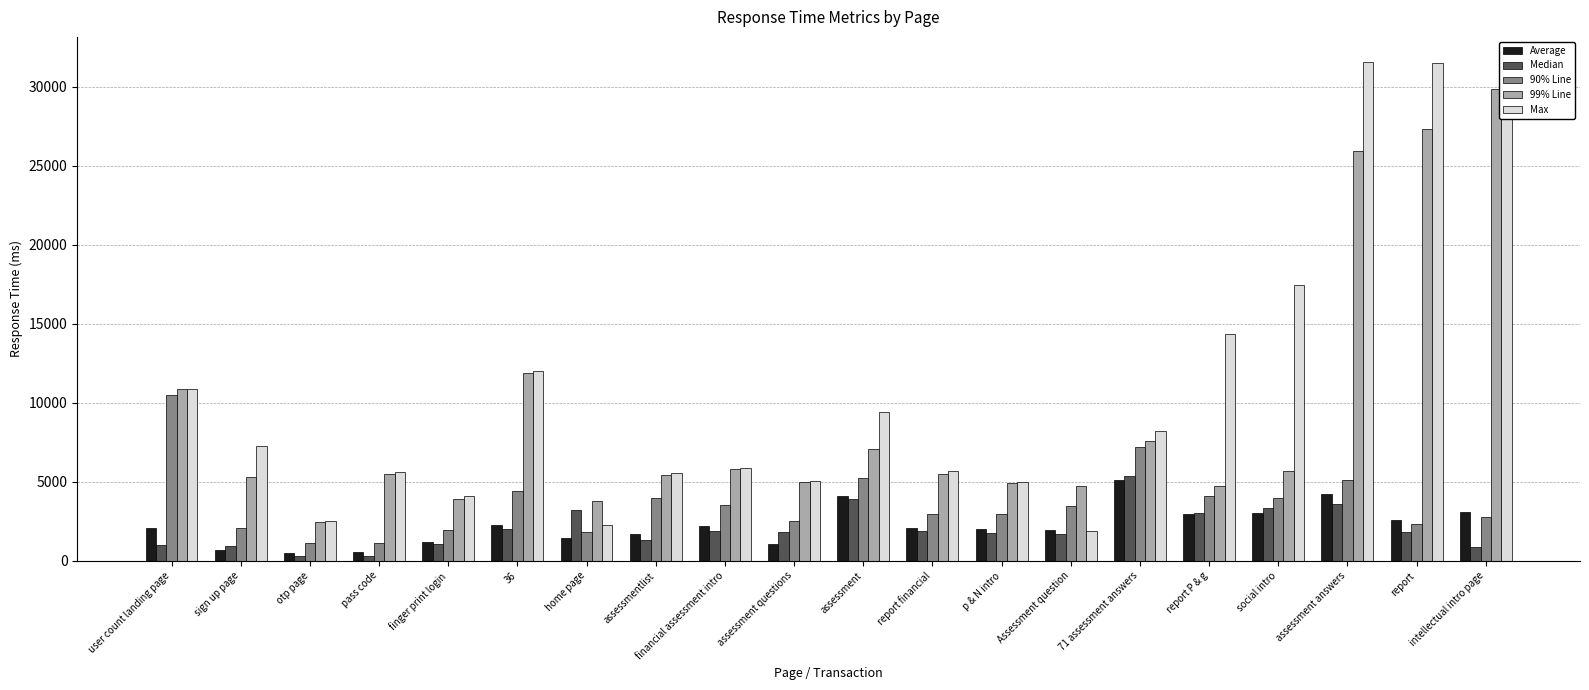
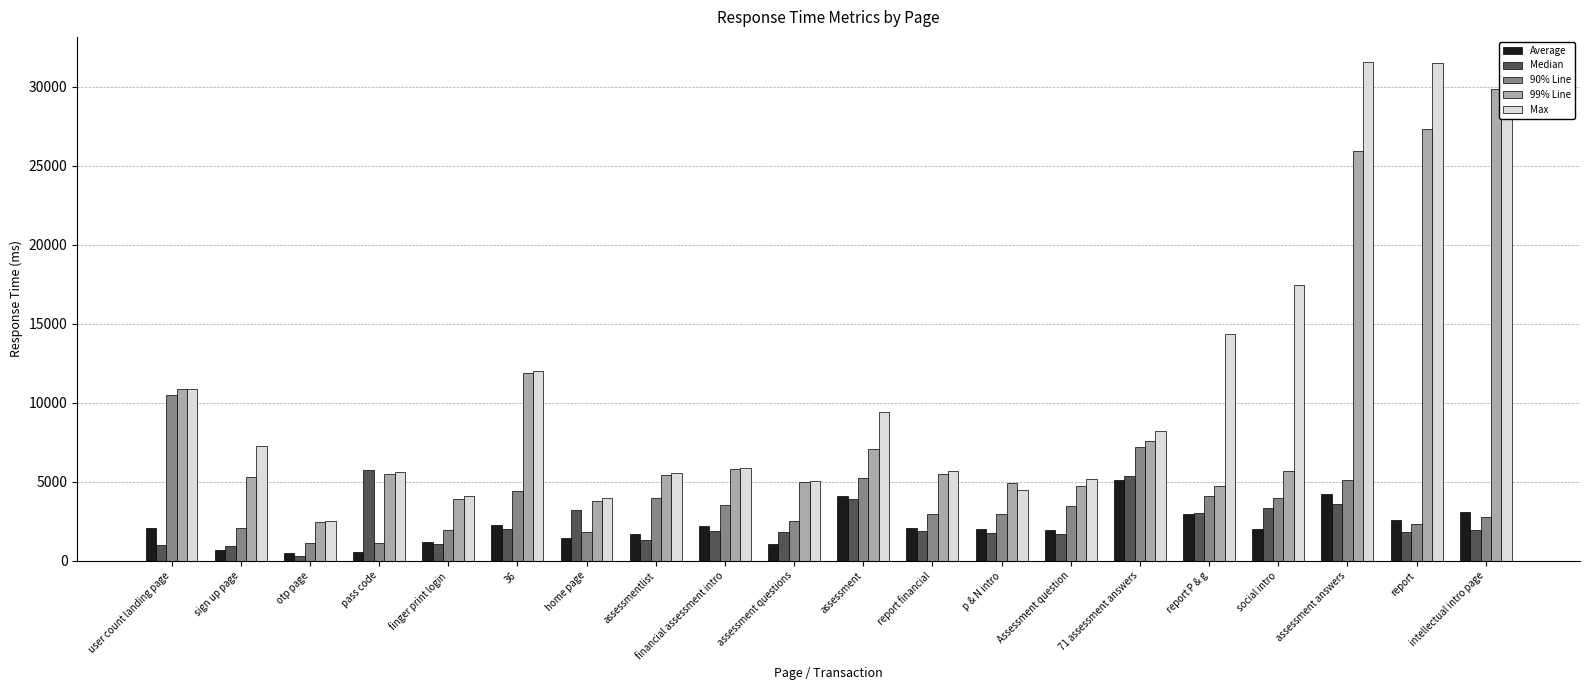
Median, pass code: 300 -> 5700
Max, home page: 2300 -> 4000
Max, p & N intro: 5000 -> 4500
Max, Assessment question: 1900 -> 5200
Average, social intro: 3000 -> 2000
Median, intellectual intro page: 900 -> 2000
